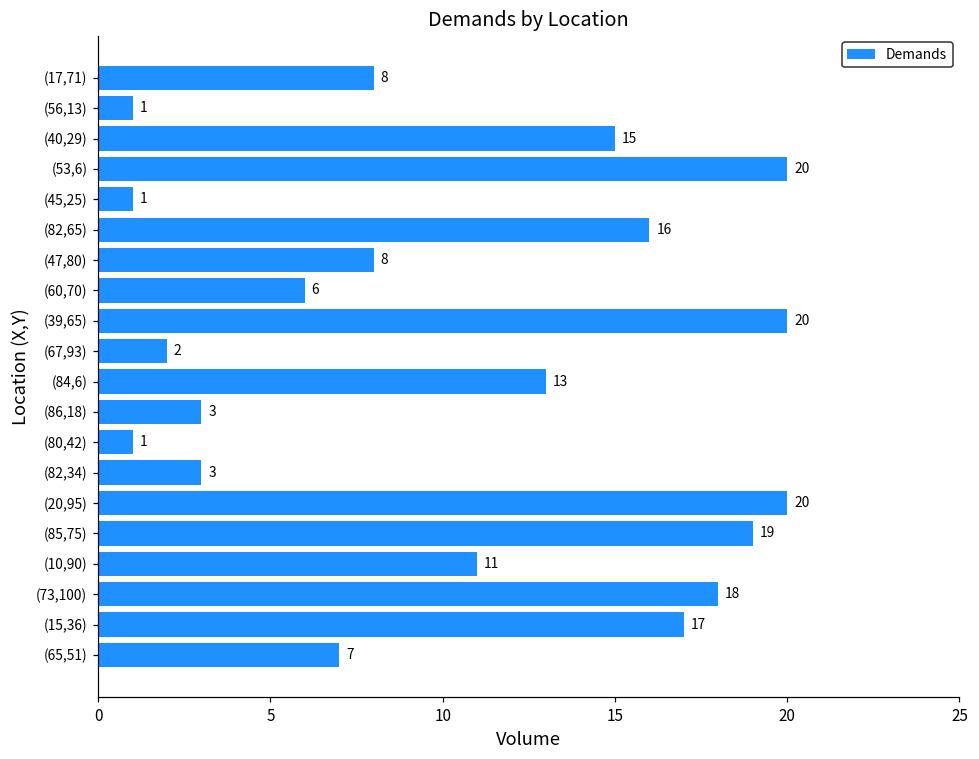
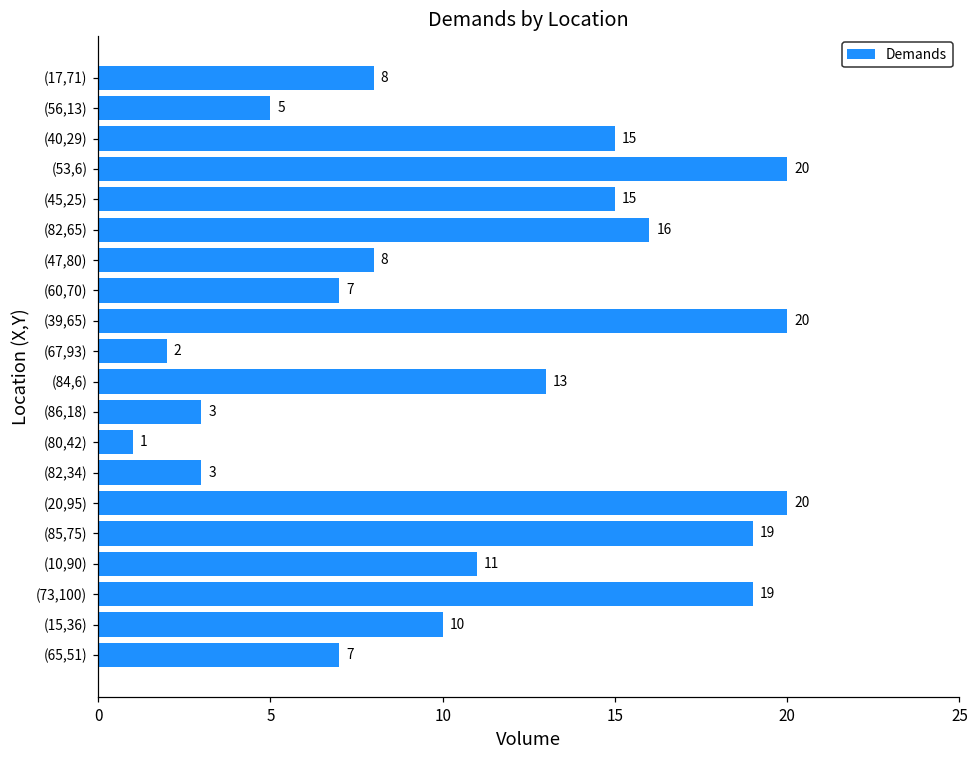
(56,13): 1 -> 5
(45,25): 1 -> 15
(60,70): 6 -> 7
(73,100): 18 -> 19
(15,36): 17 -> 10
